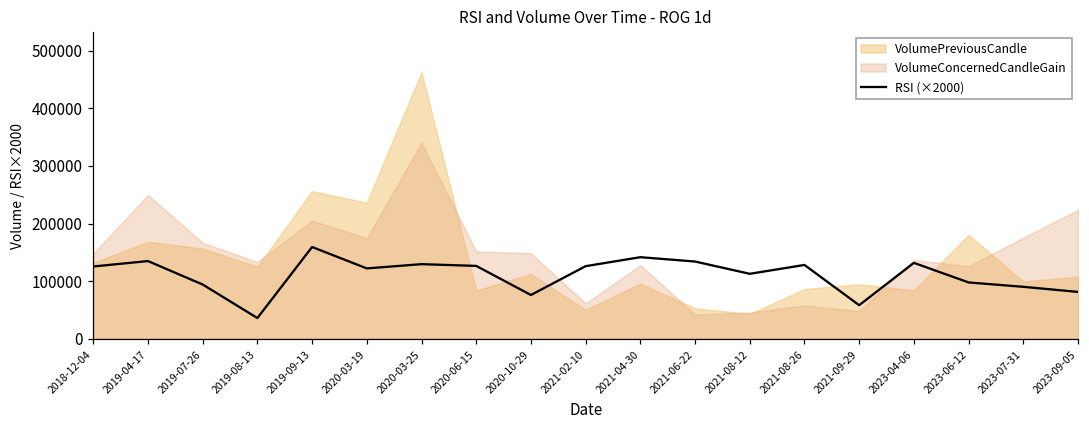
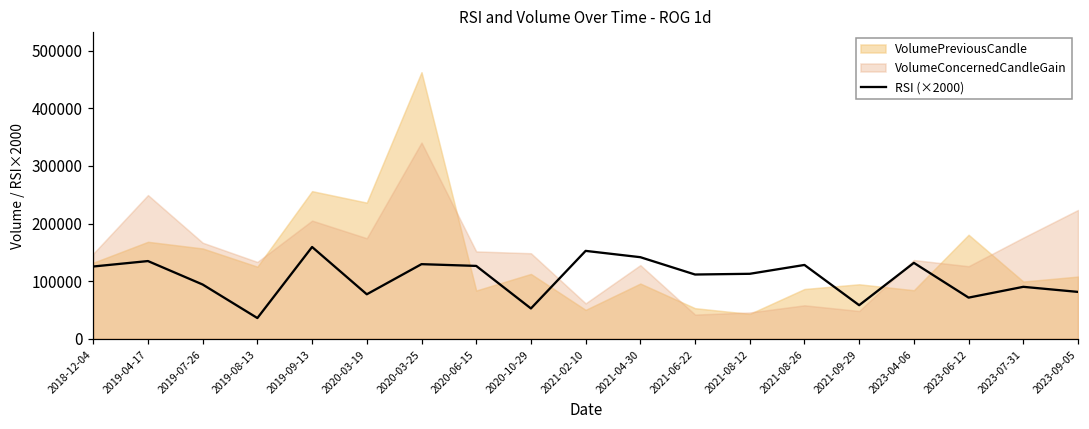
RSI (×2000), 2020-03-19: 120000 -> 80000
RSI (×2000), 2020-10-29: 80000 -> 50000
RSI (×2000), 2021-02-10: 130000 -> 150000
RSI (×2000), 2021-06-22: 130000 -> 110000
RSI (×2000), 2023-06-12: 100000 -> 70000
